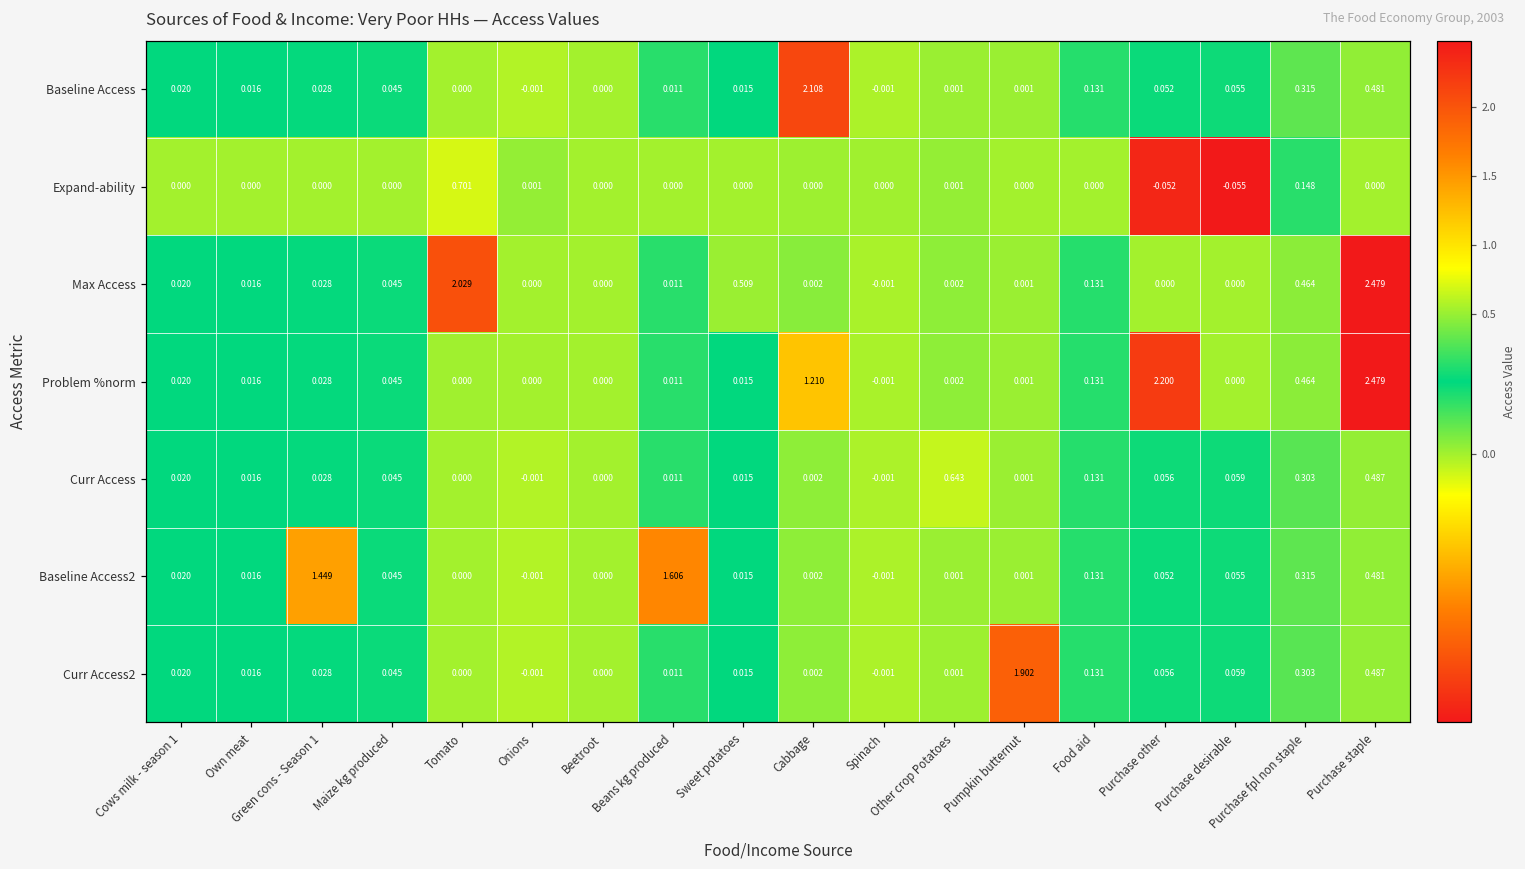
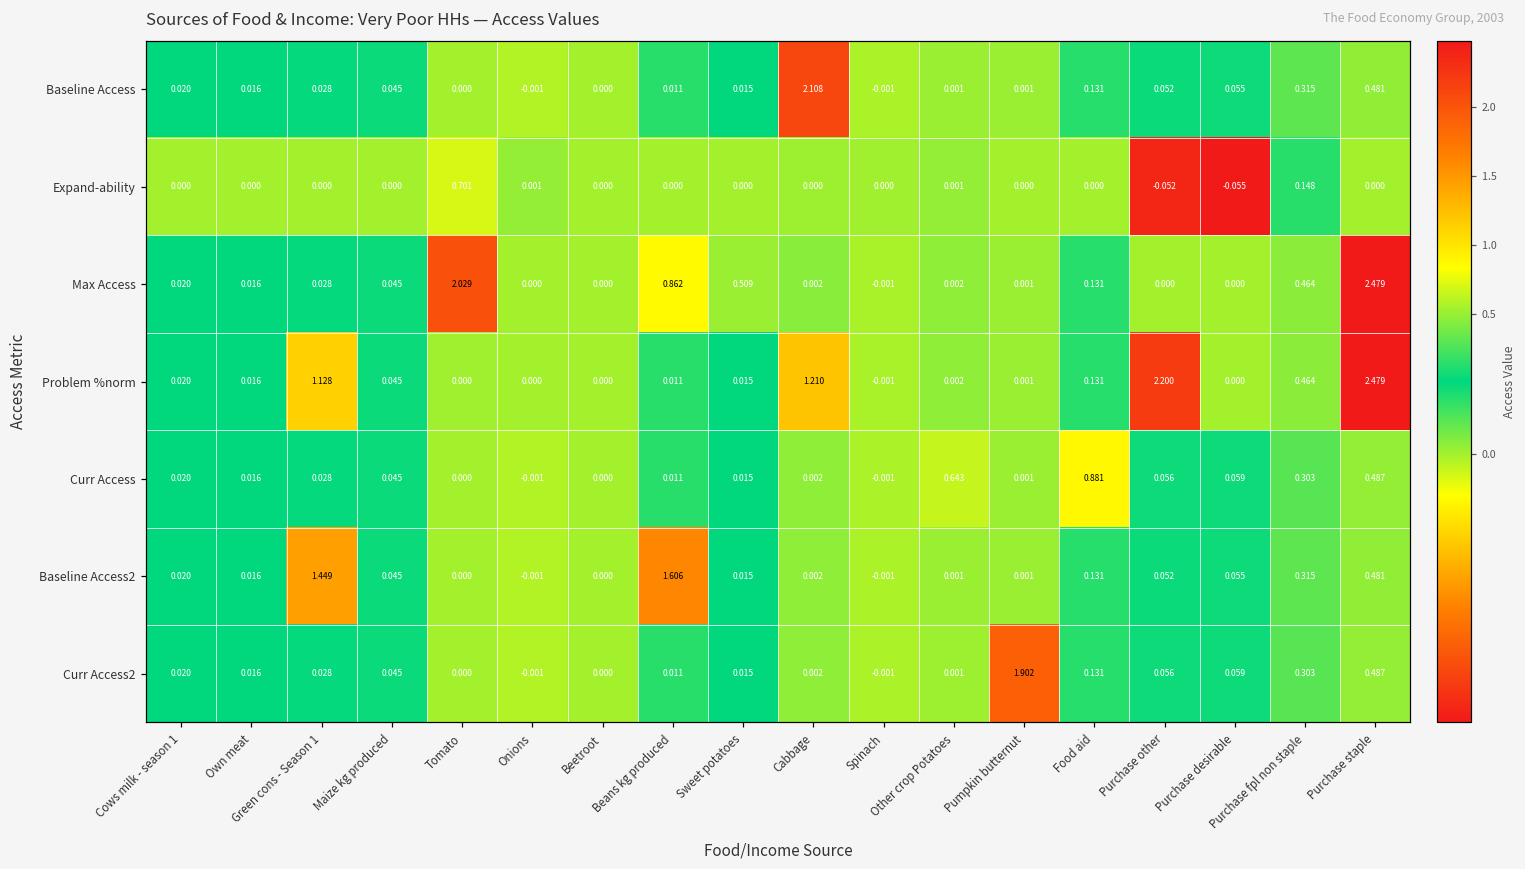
Max Access, Beans kg produced: 0.011 -> 0.862
Problem %norm, Green cons - Season 1: 0.028 -> 1.128
Curr Access, Food aid: 0.131 -> 0.881
